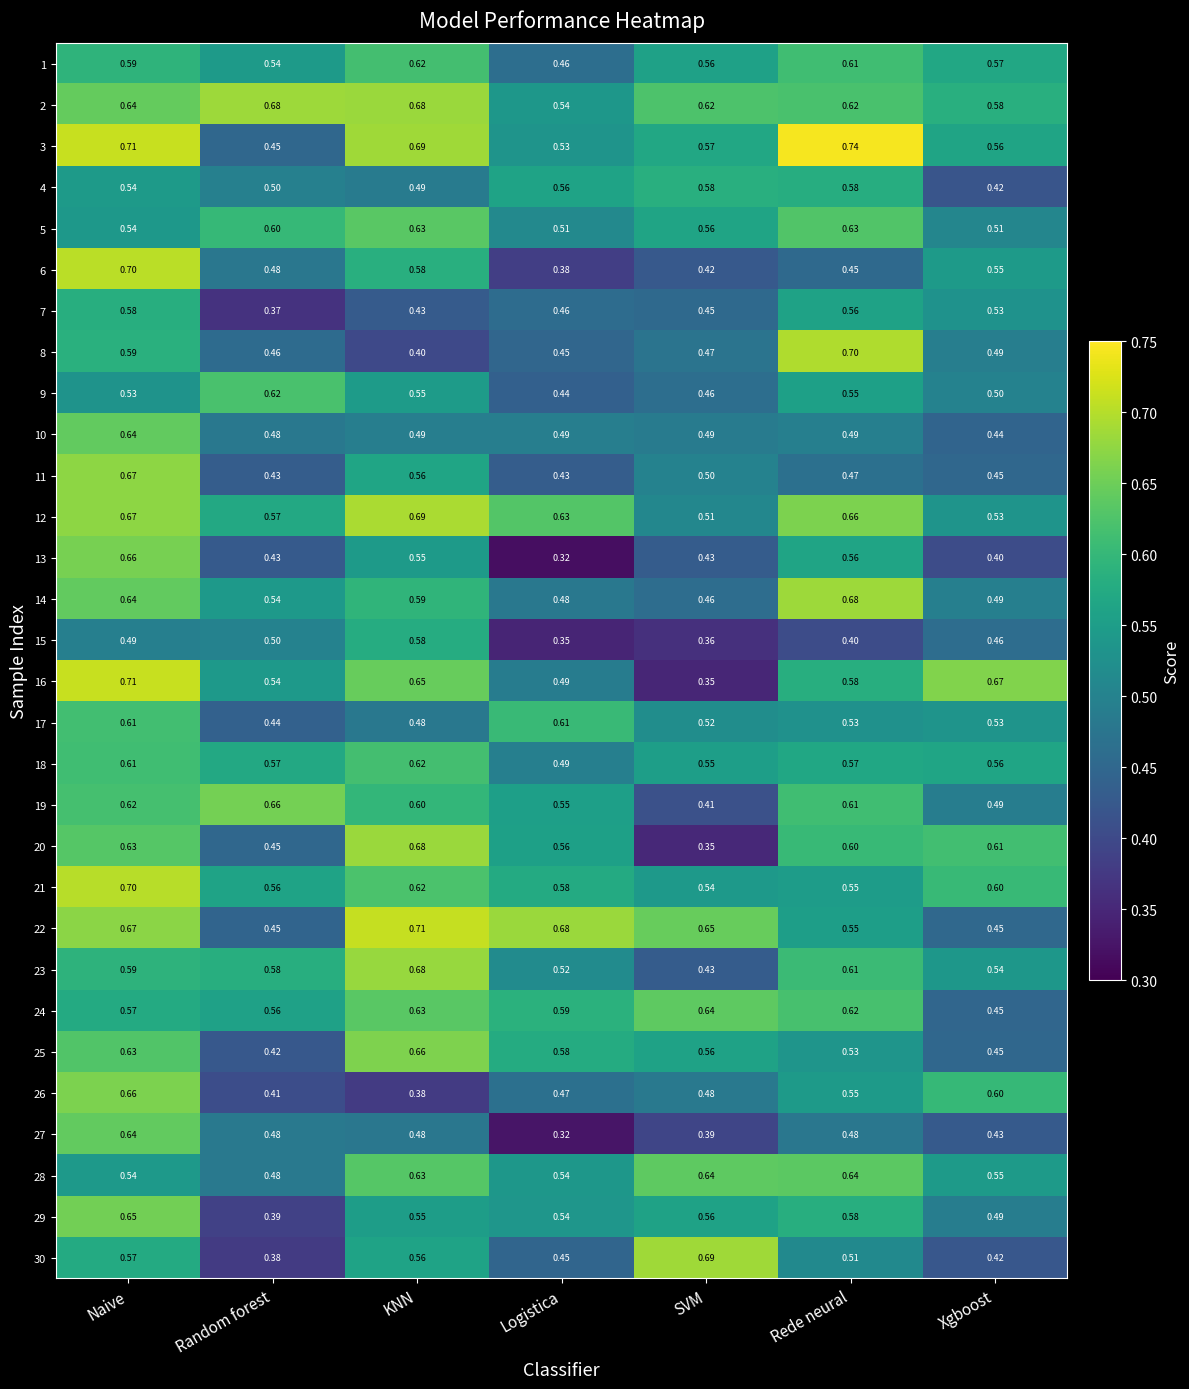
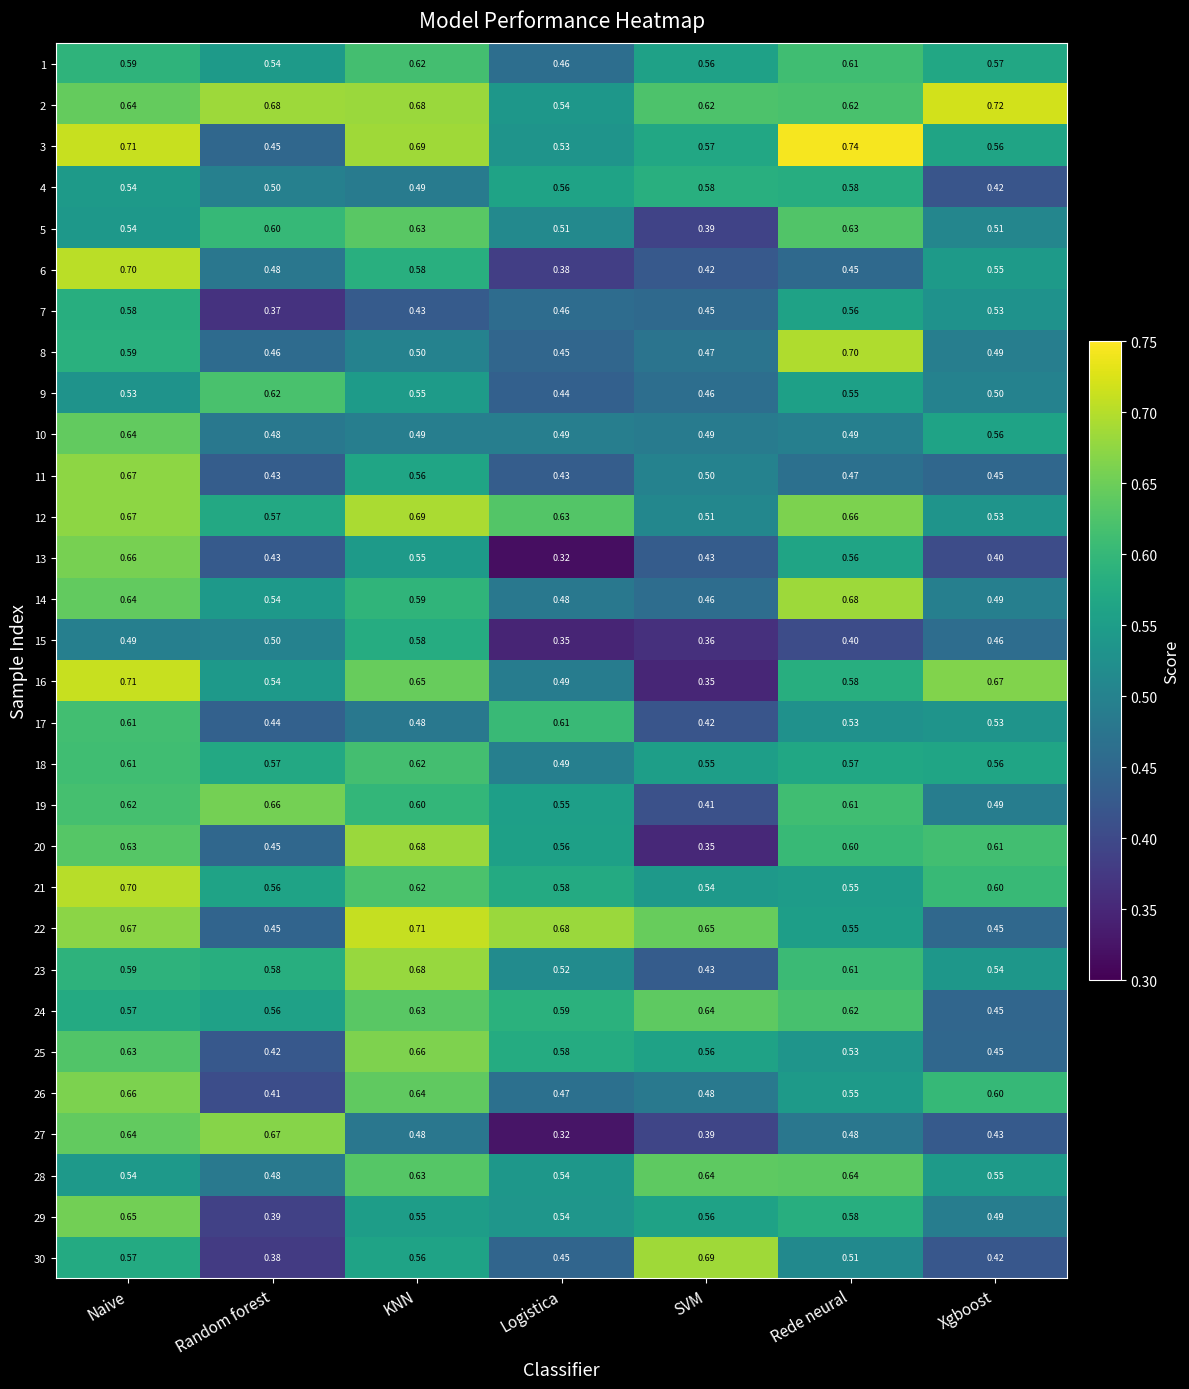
2, Xgboost: 0.58 -> 0.72
5, SVM: 0.56 -> 0.39
8, KNN: 0.40 -> 0.50
10, Xgboost: 0.44 -> 0.56
17, SVM: 0.52 -> 0.42
26, KNN: 0.38 -> 0.64
27, Random forest: 0.48 -> 0.67
